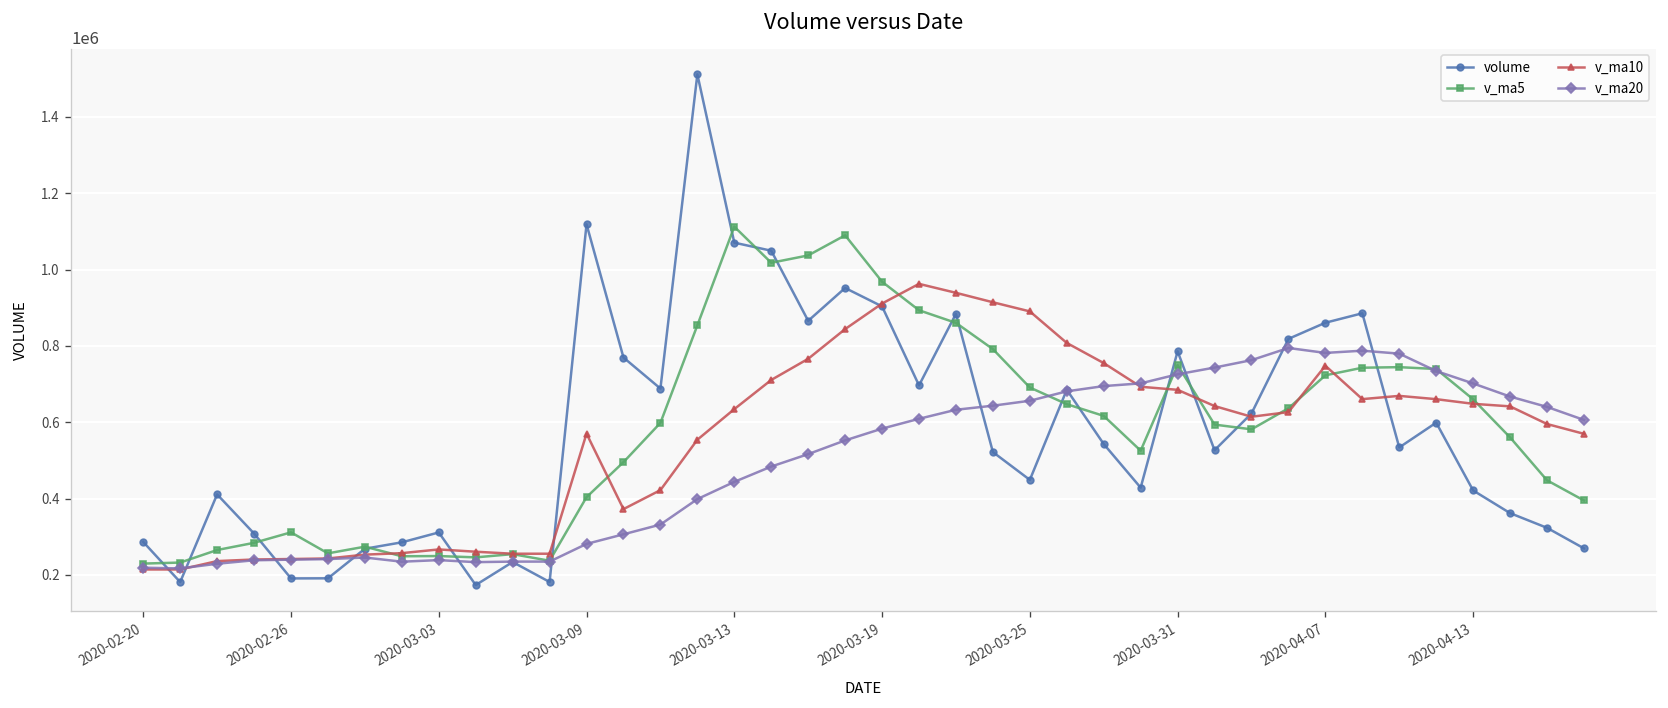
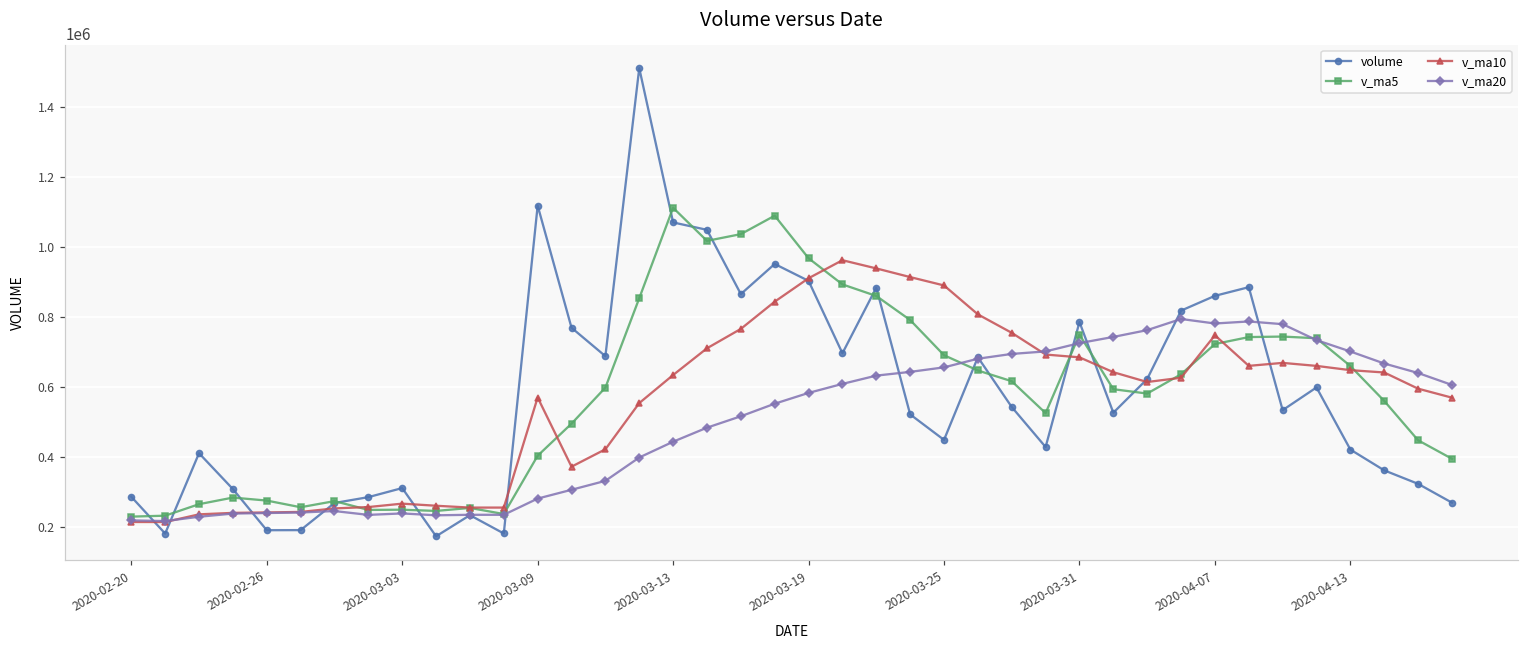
v_ma5, 2020-02-26: 310000 -> 280000
